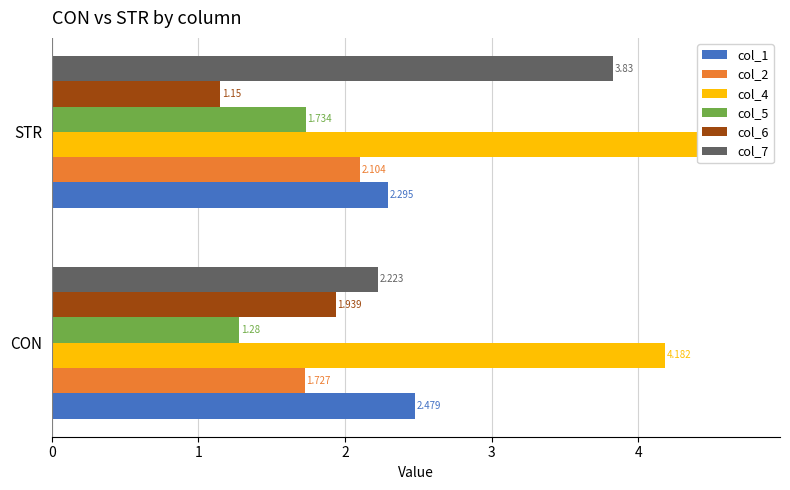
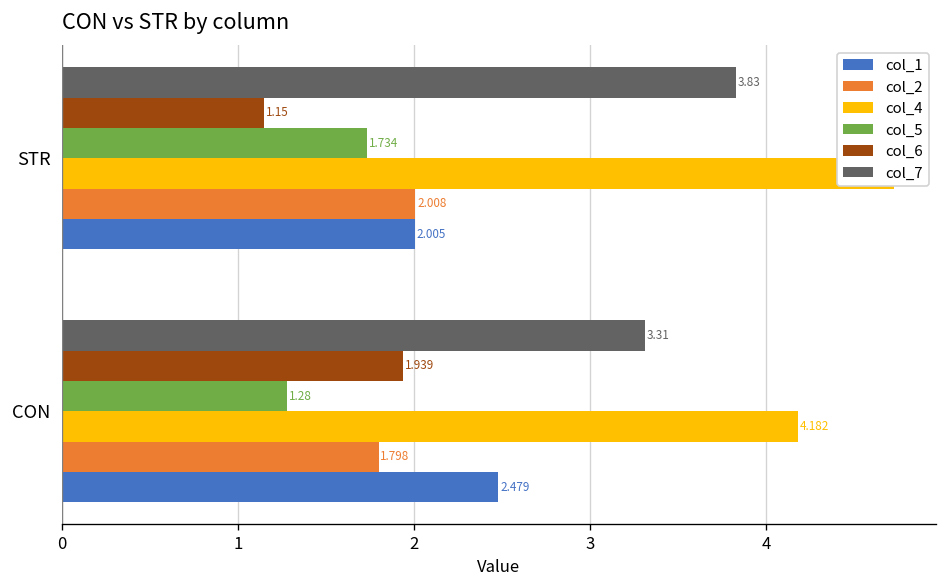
col_2, STR: 2.104 -> 2.008
col_1, STR: 2.295 -> 2.005
col_7, CON: 2.223 -> 3.31
col_2, CON: 1.727 -> 1.798
